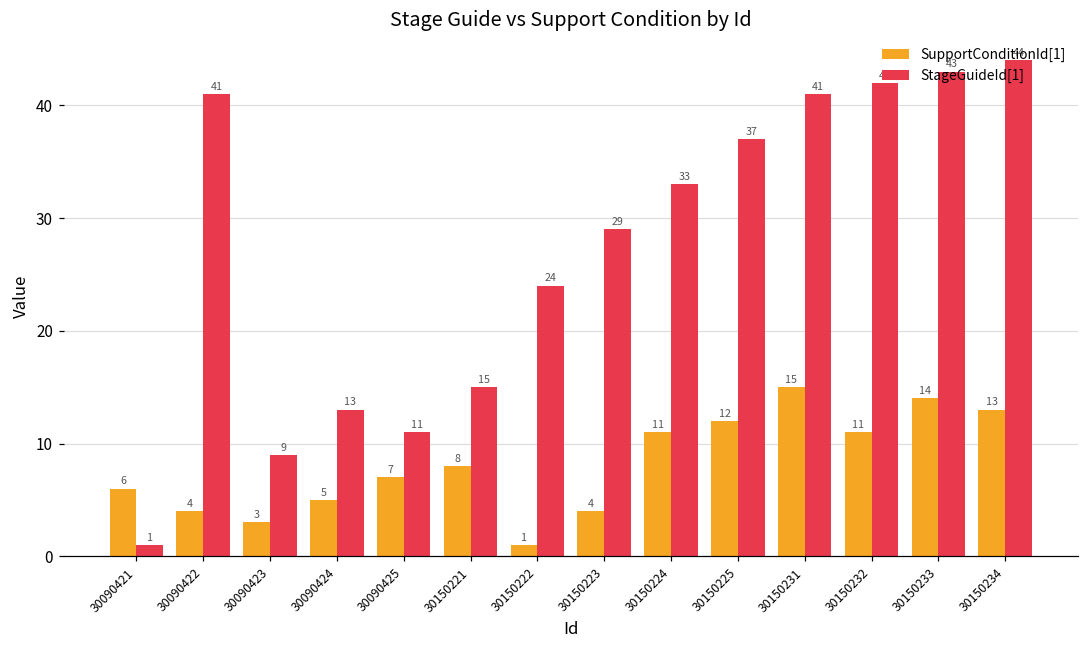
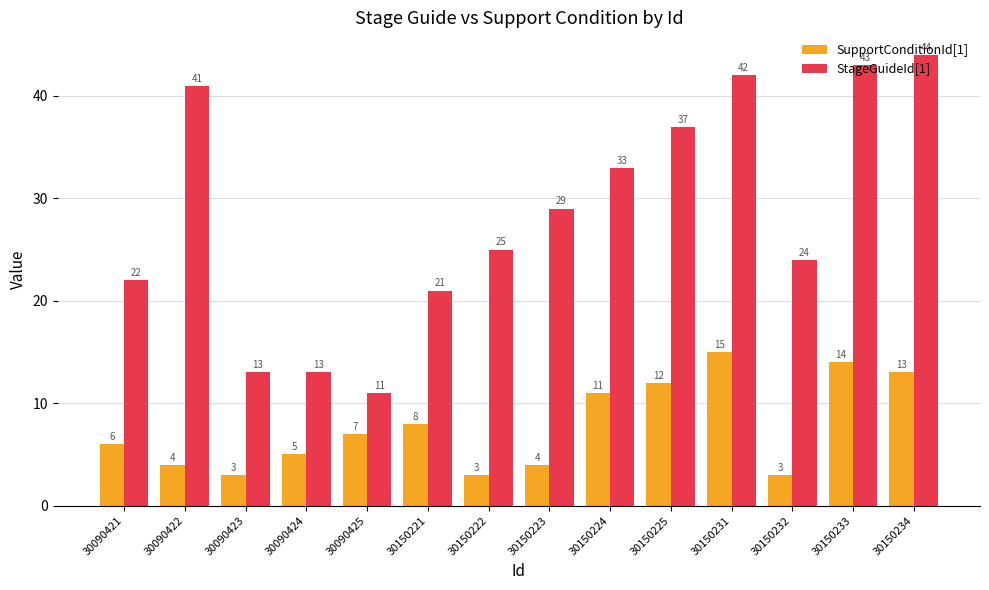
StageGuideId[1], 30090421: 1 -> 22
StageGuideId[1], 30090423: 9 -> 13
StageGuideId[1], 30150221: 15 -> 21
SupportConditionId[1], 30150222: 1 -> 3
StageGuideId[1], 30150222: 24 -> 25
StageGuideId[1], 30150231: 41 -> 42
SupportConditionId[1], 30150232: 11 -> 3
StageGuideId[1], 30150232: 42 -> 24
